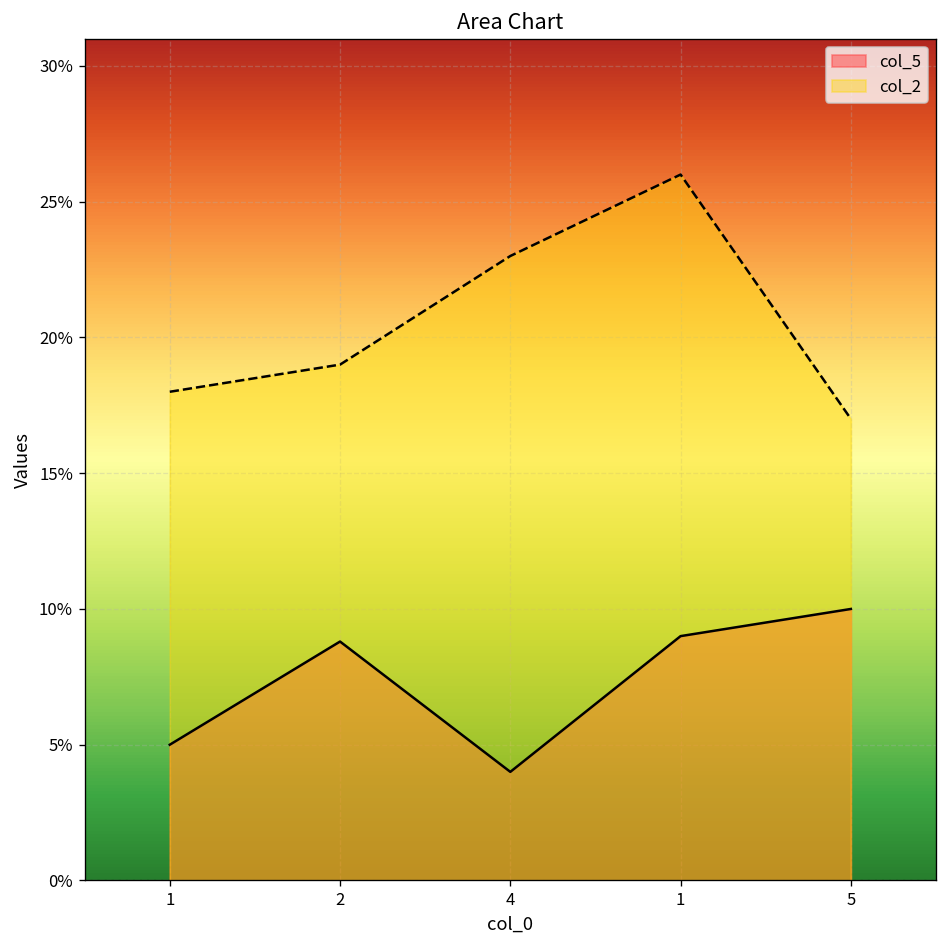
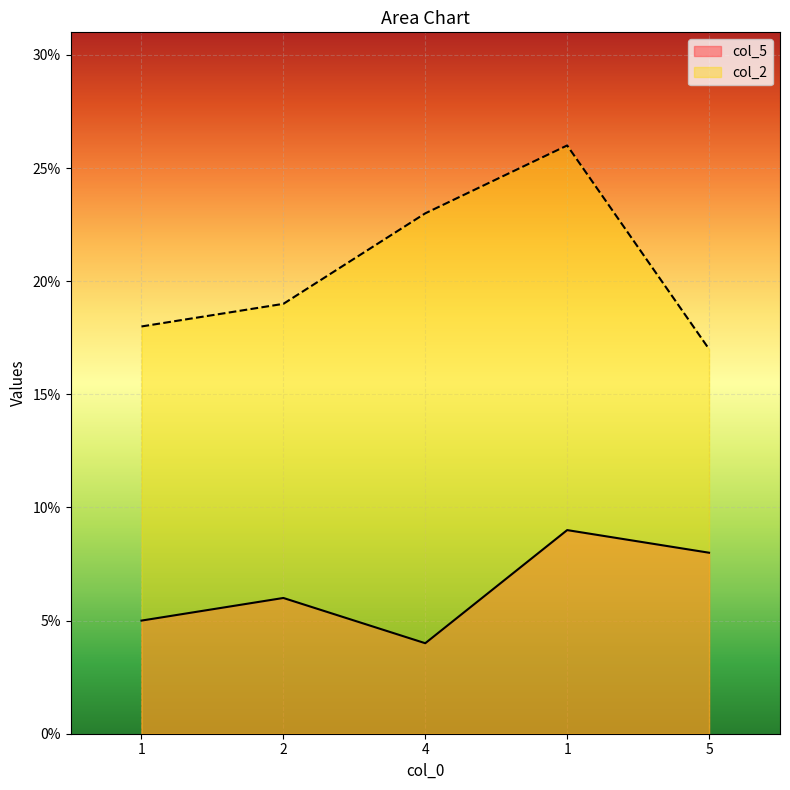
col_5, 2: 8.8% -> 6.0%
col_5, 5: 10% -> 8%
